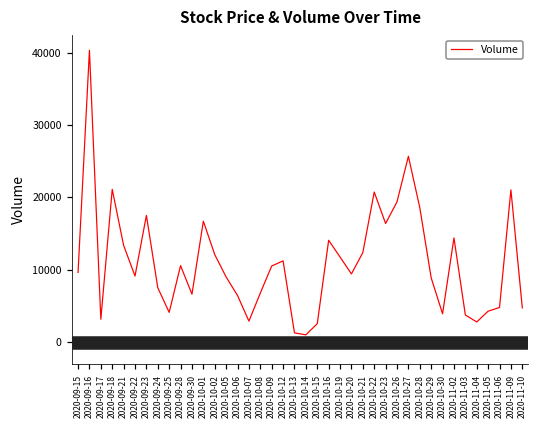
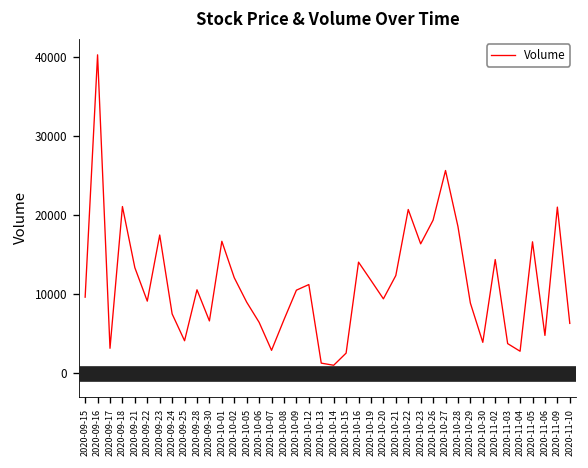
2020-11-05: 4000 -> 17000
2020-11-10: 5000 -> 6000
